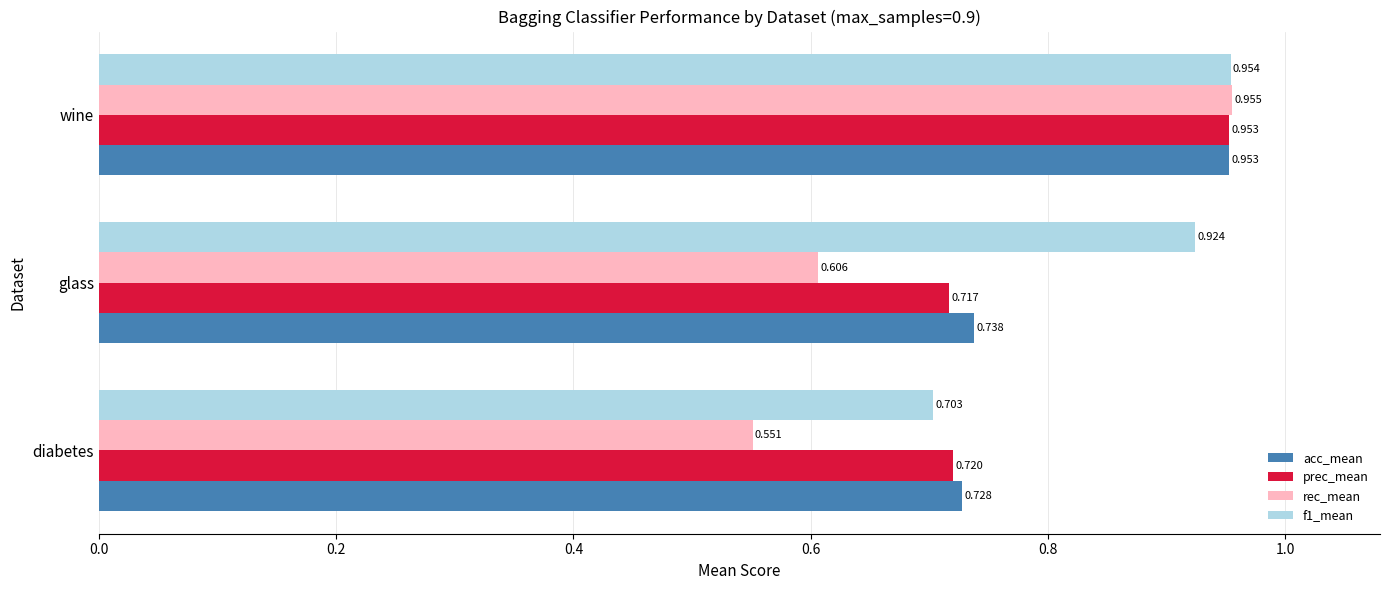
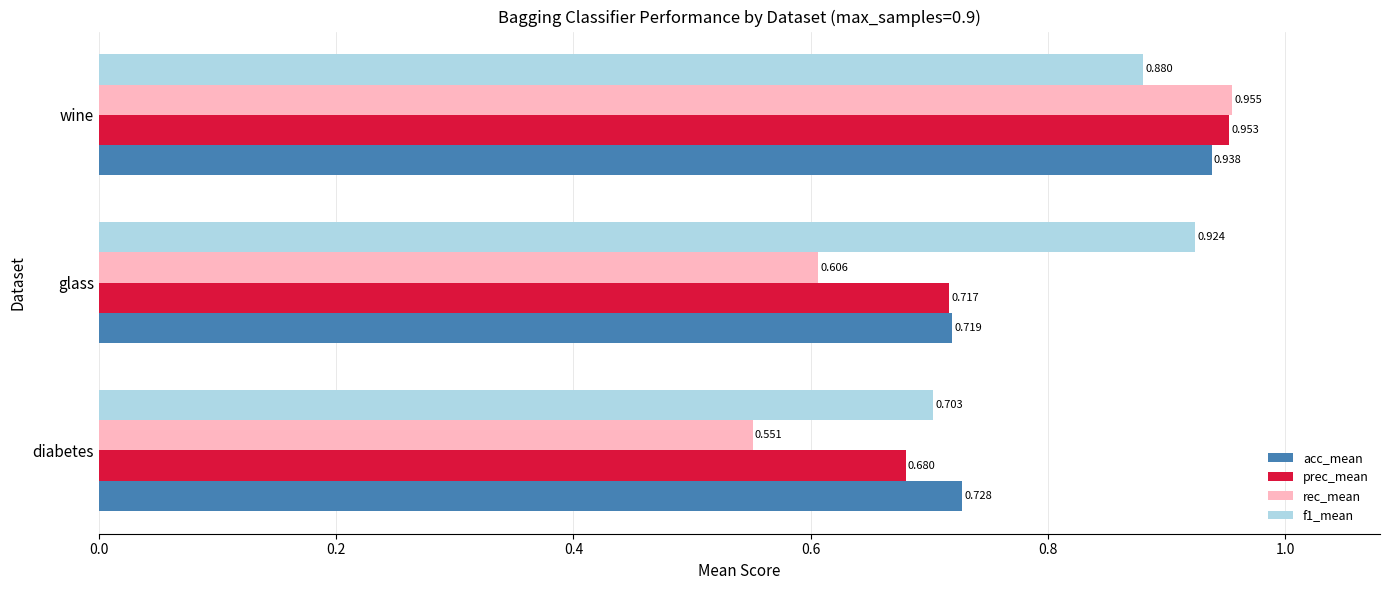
f1_mean, wine: 0.954 -> 0.880
acc_mean, wine: 0.953 -> 0.938
acc_mean, glass: 0.738 -> 0.719
prec_mean, diabetes: 0.720 -> 0.680
